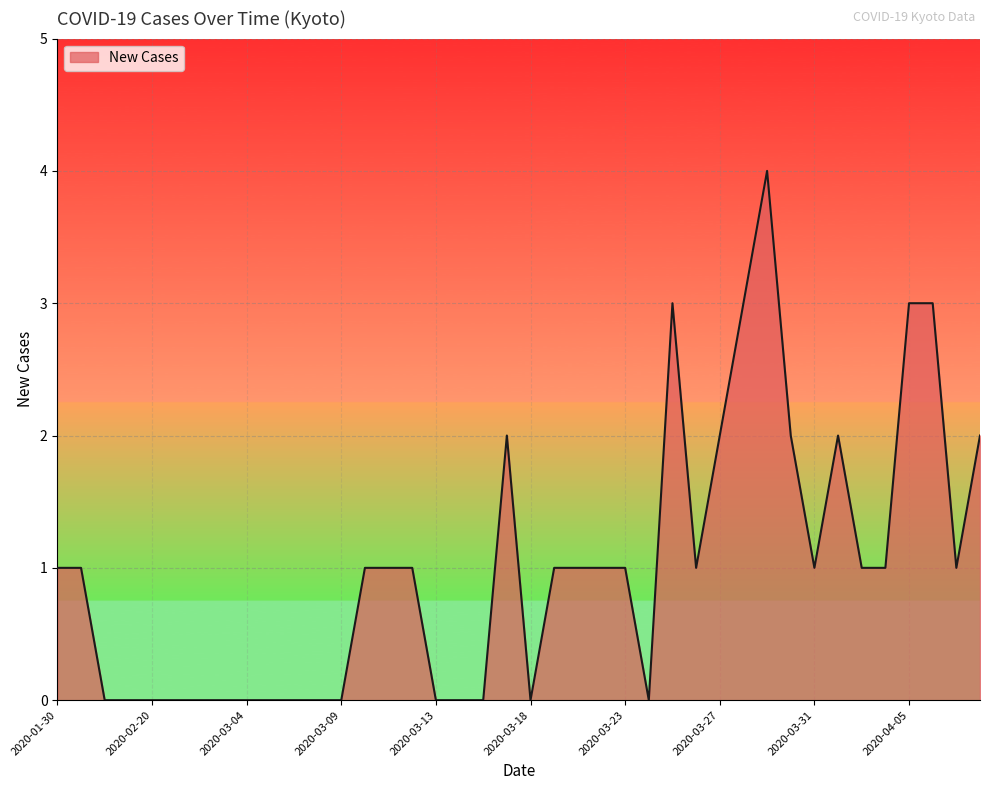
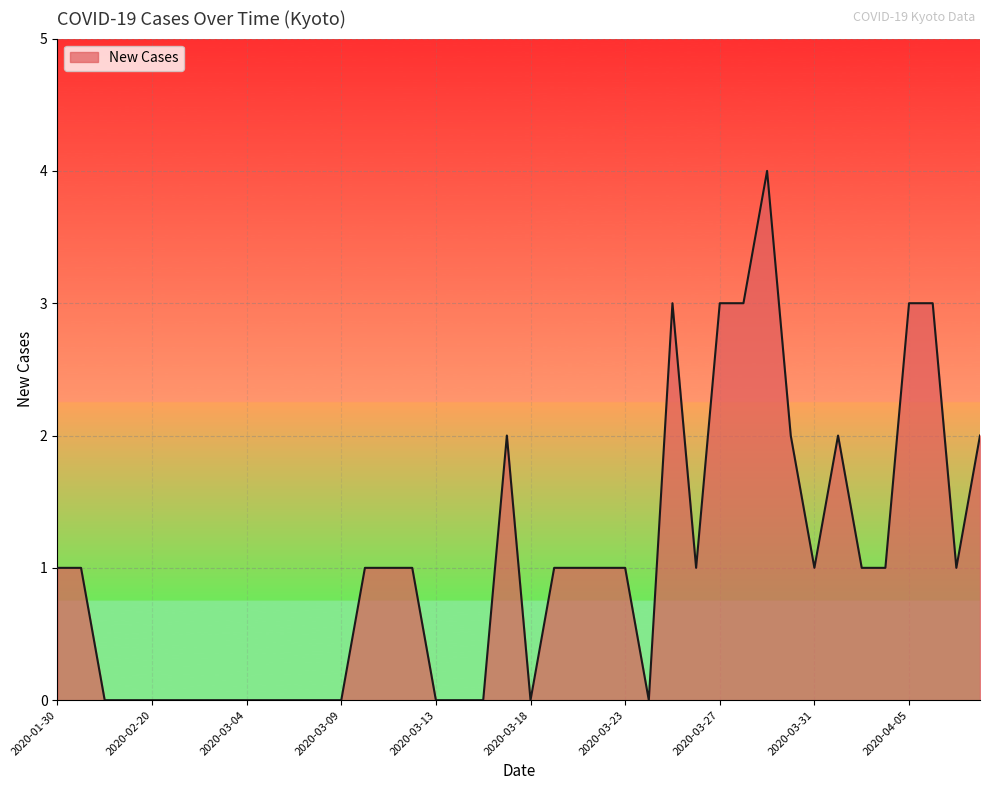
2020-03-27: 2 -> 3
